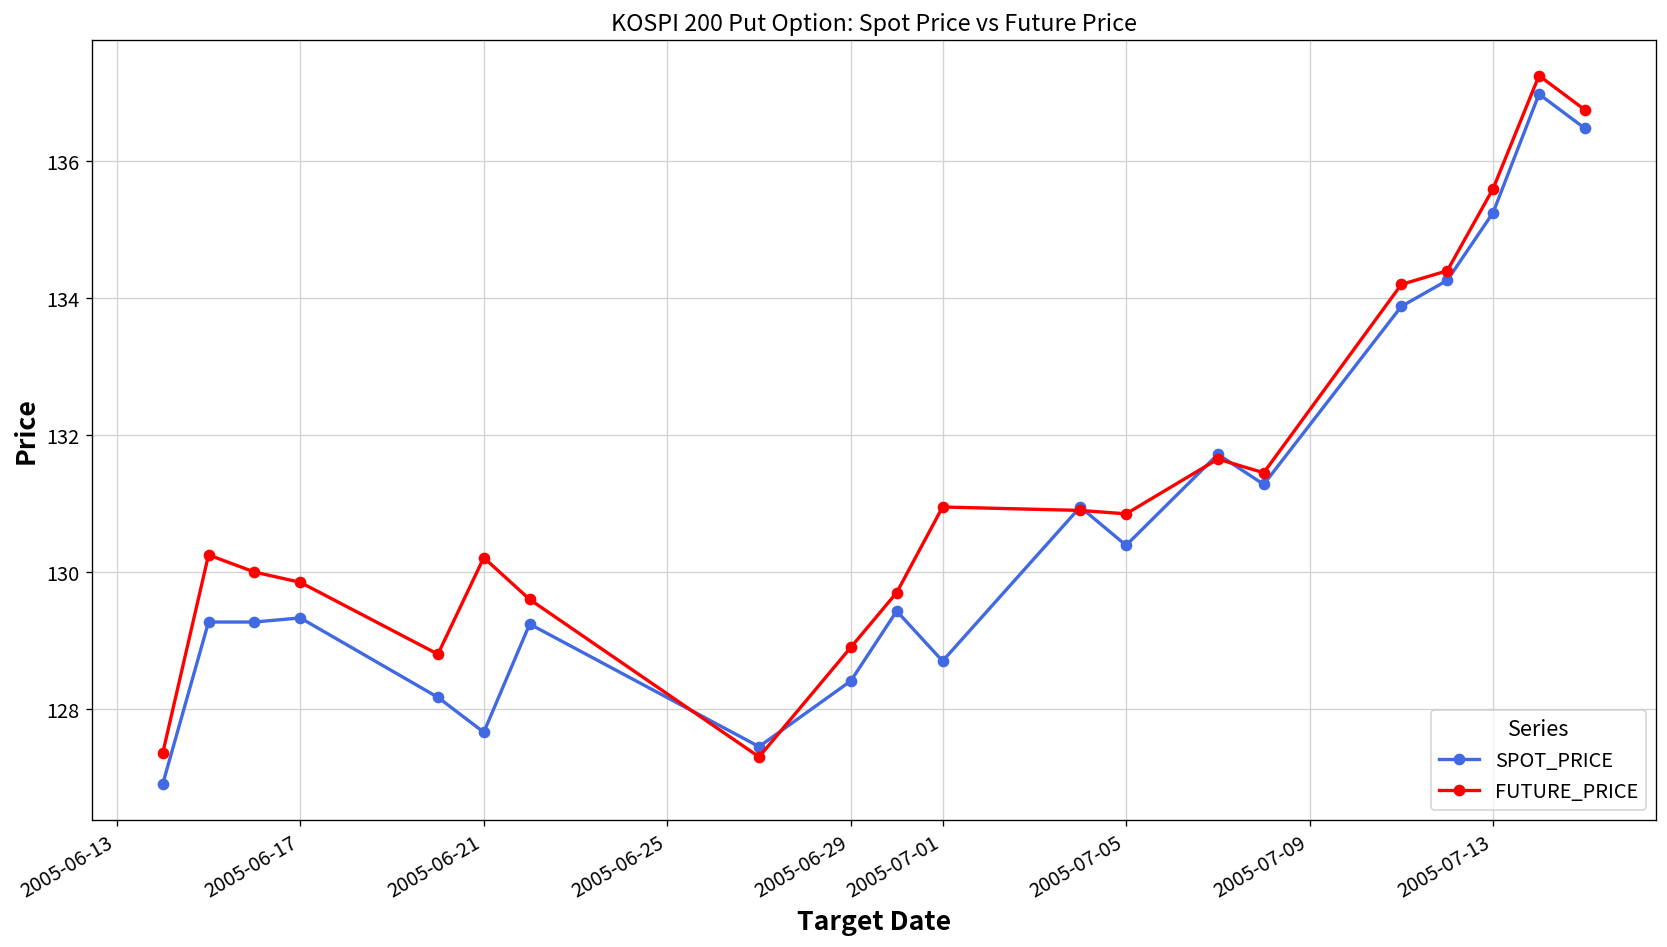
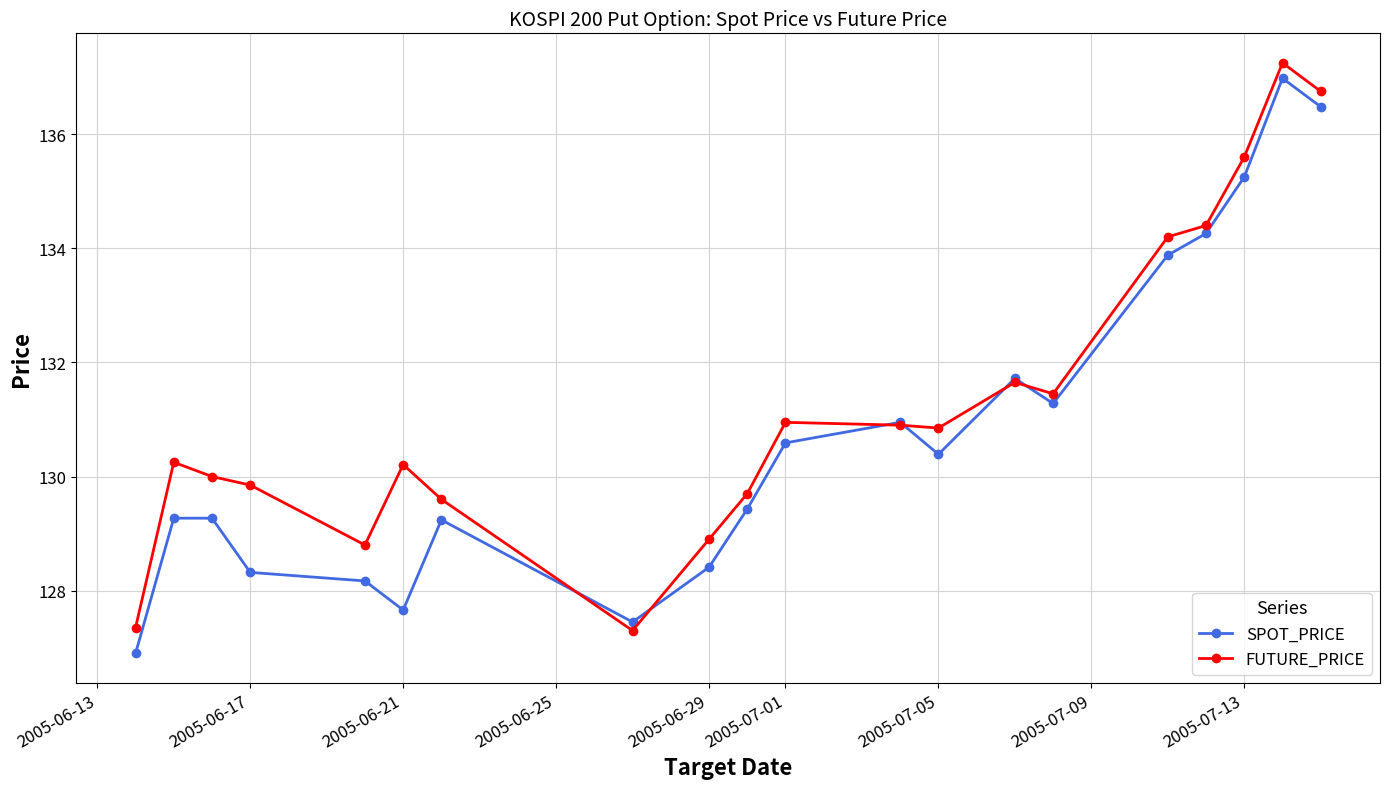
SPOT_PRICE, 2005-06-17: 129.3 -> 128.3
SPOT_PRICE, 2005-07-01: 128.7 -> 130.6
